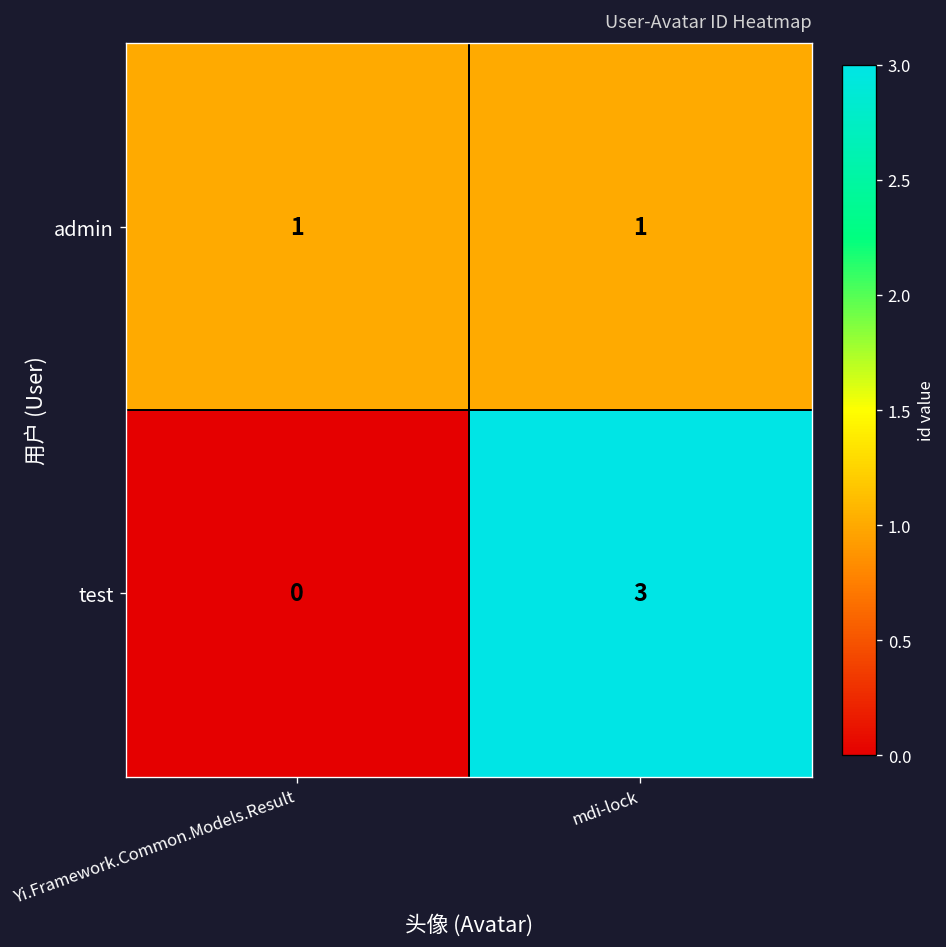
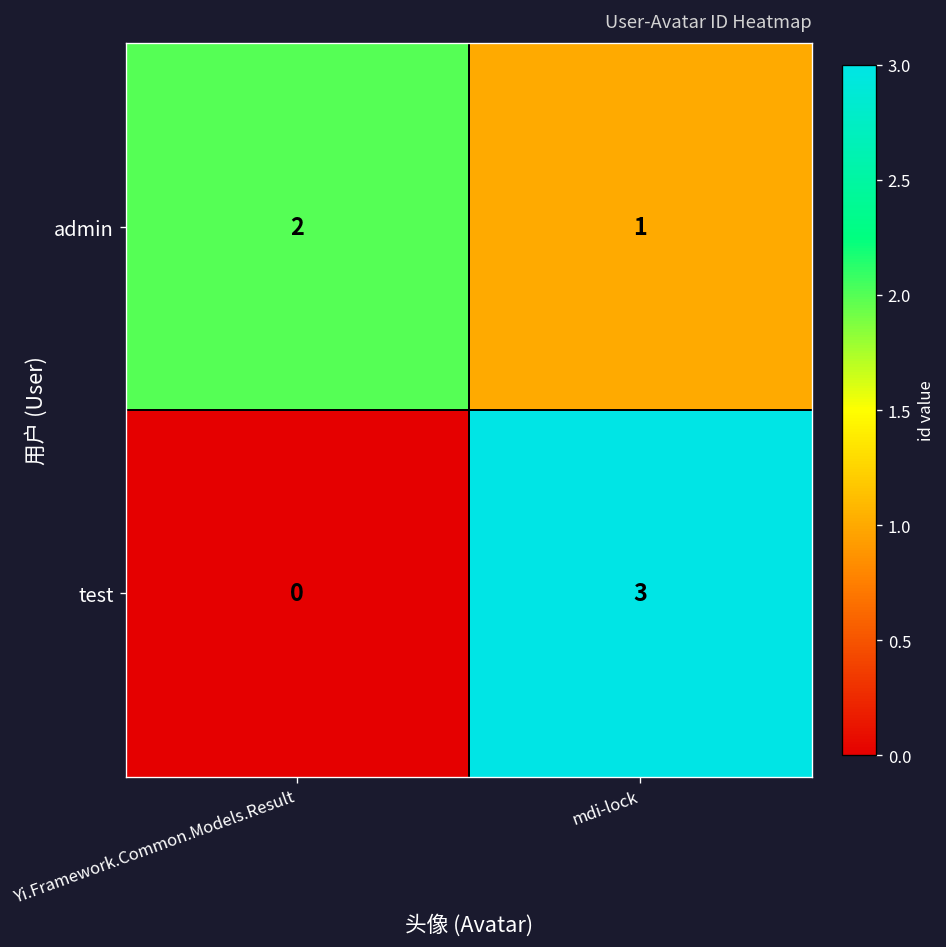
admin, Yi.Framework.Common.Models.Result: 1 -> 2
